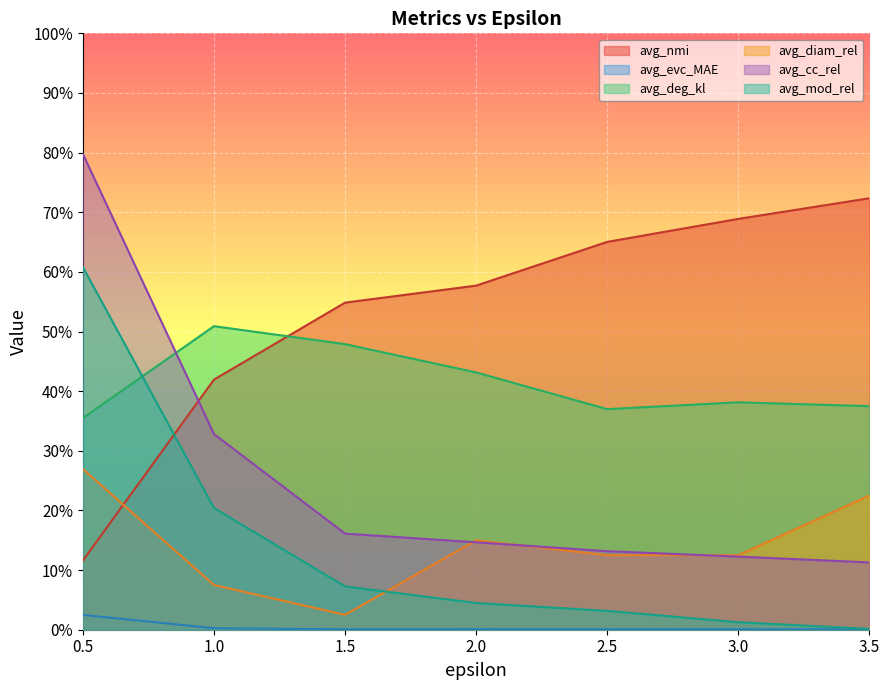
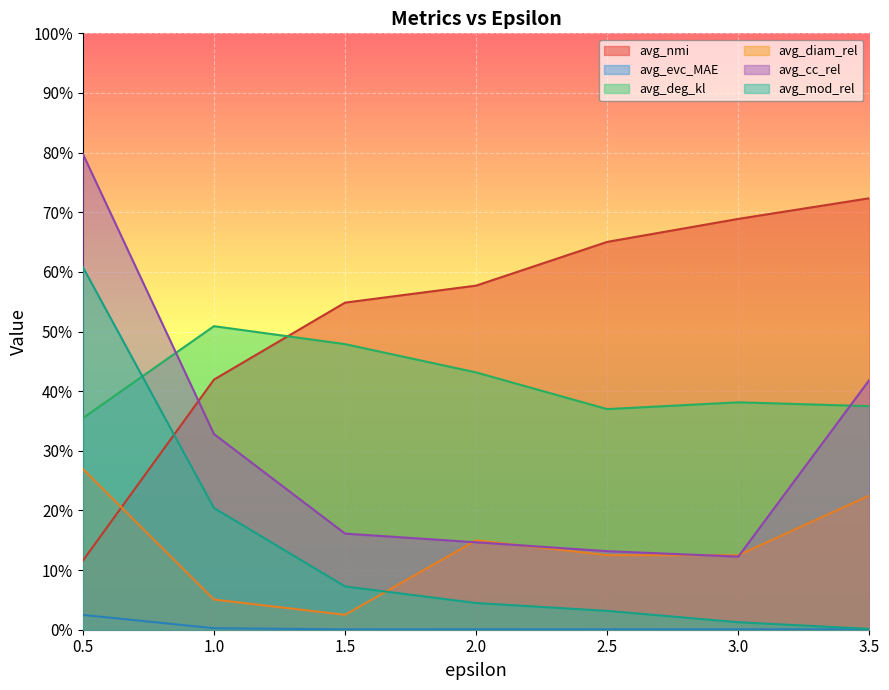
avg_diam_rel, 1.0: 7% -> 5%
avg_cc_rel, 3.5: 11% -> 42%
